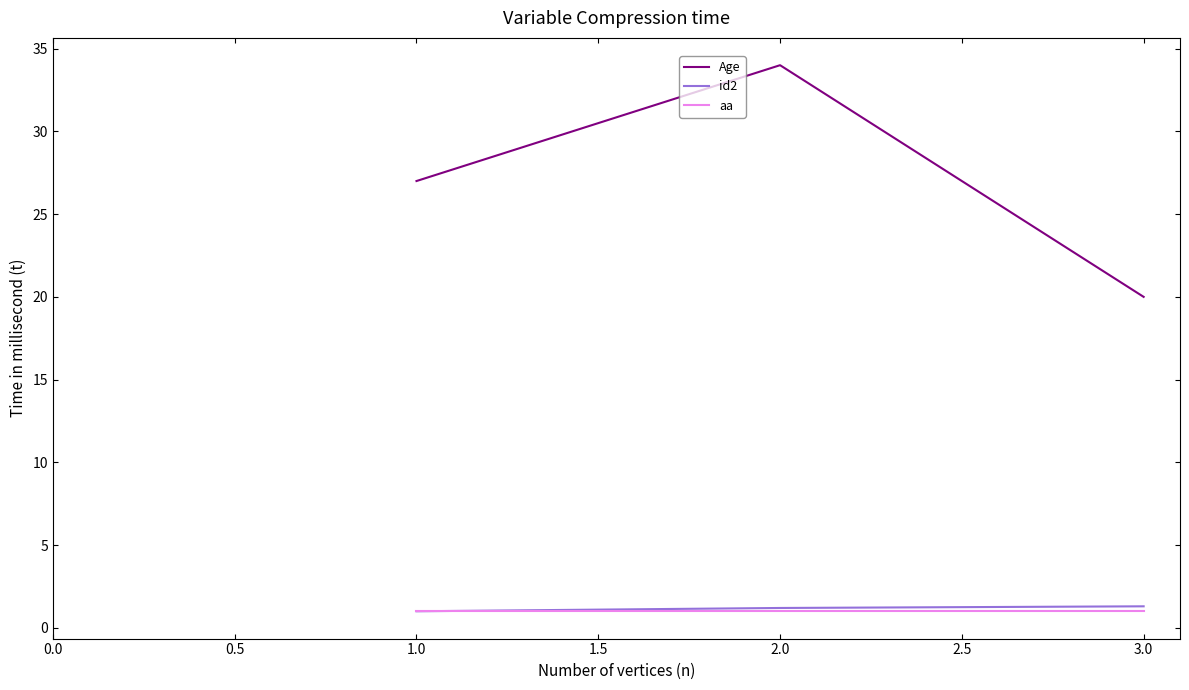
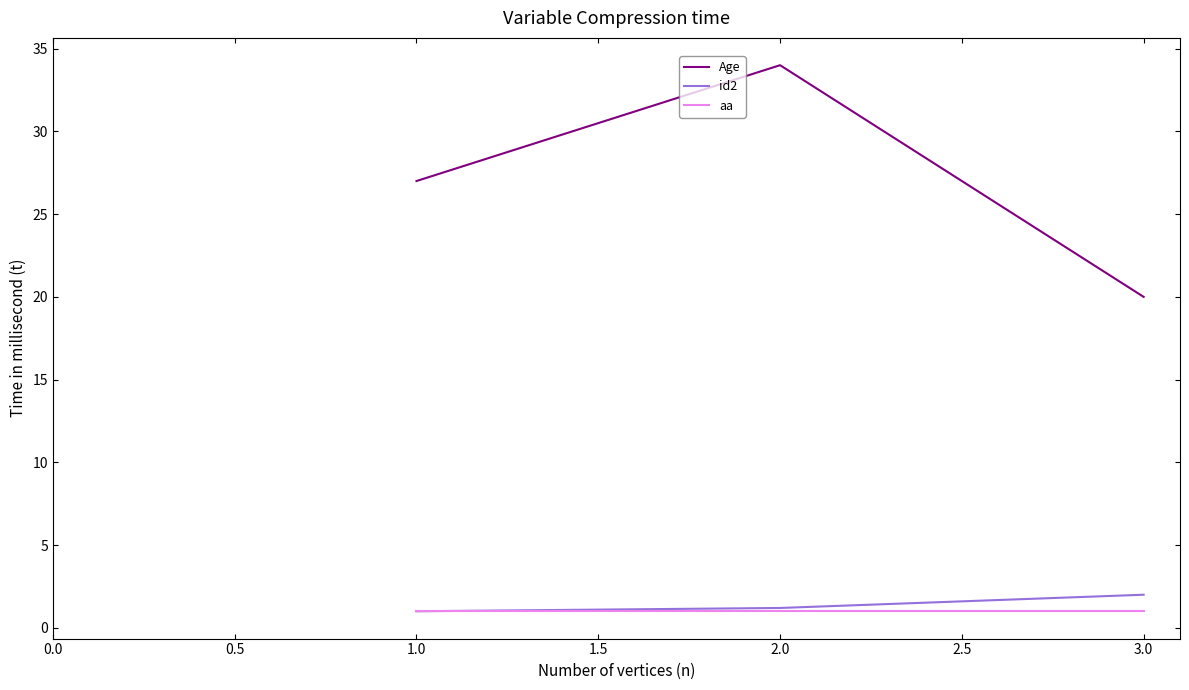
id2, 3.0: 1.3 -> 2.0
